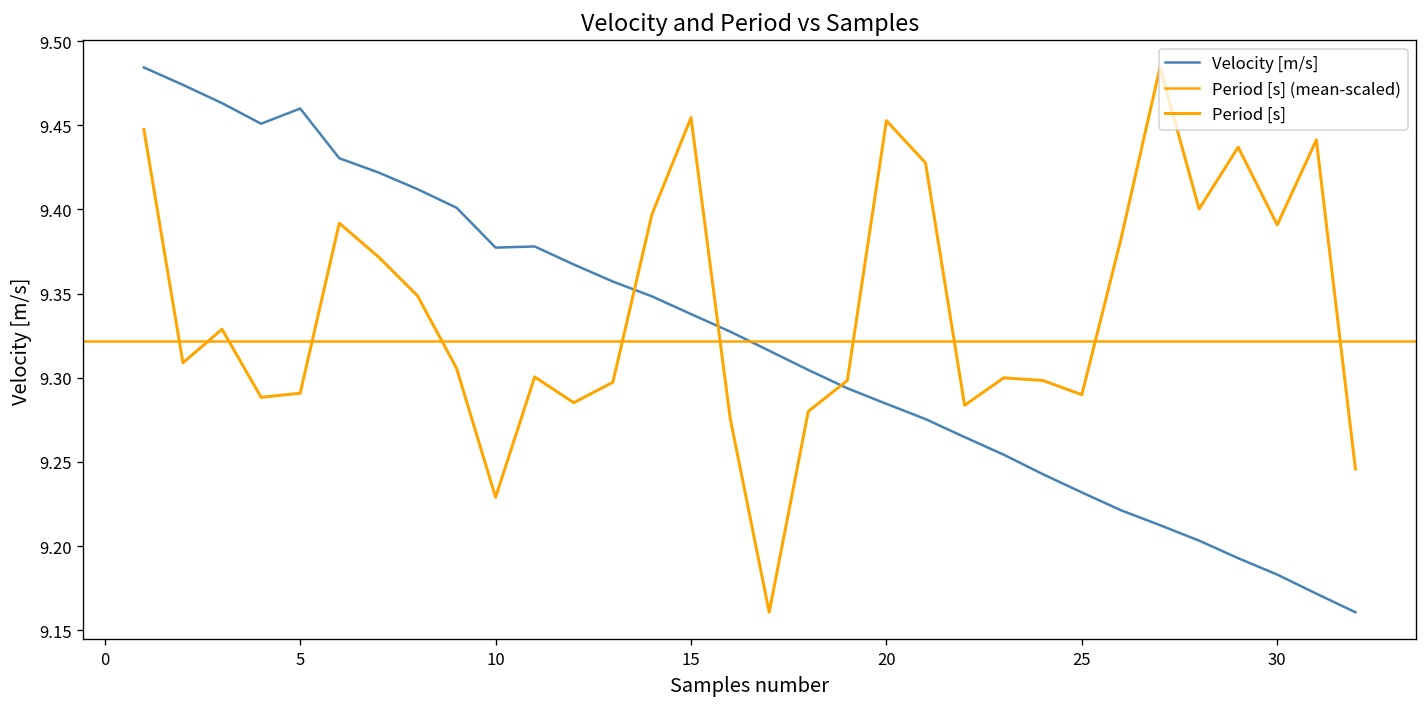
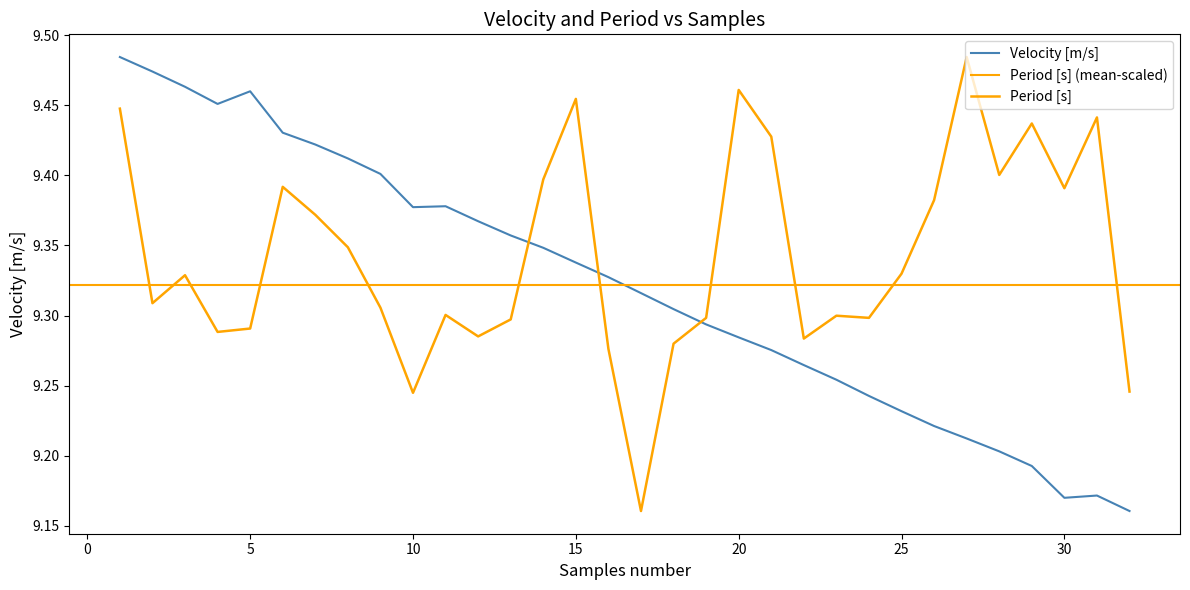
Period [s], 10: 9.229 -> 9.245
Period [s], 20: 9.453 -> 9.461
Period [s], 25: 9.290 -> 9.330
Velocity [m/s], 30: 9.183 -> 9.170
